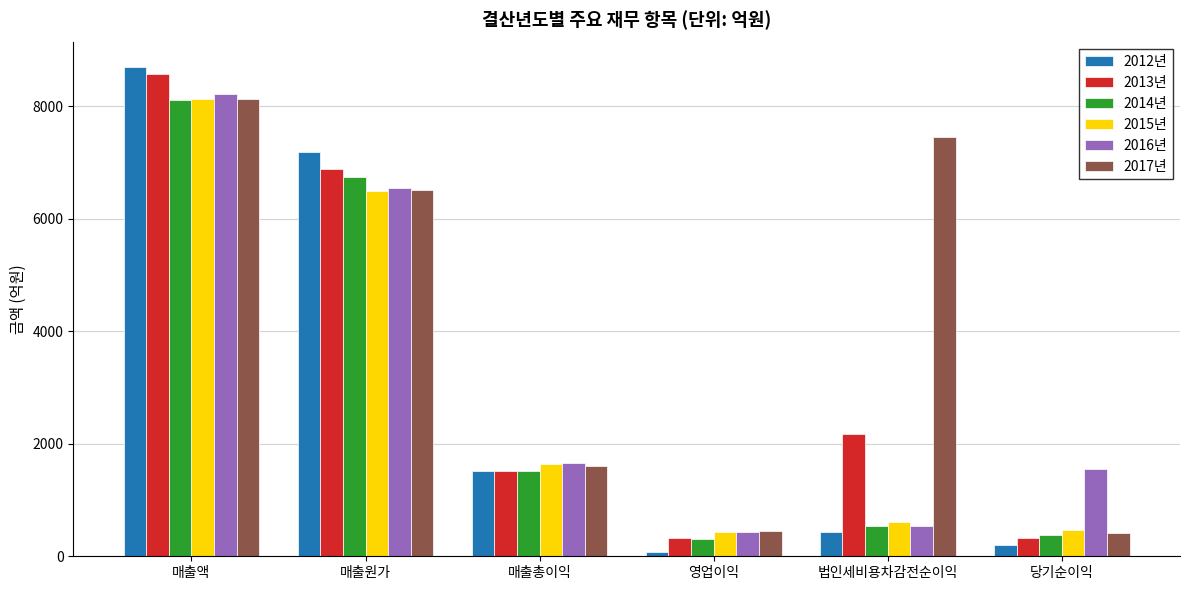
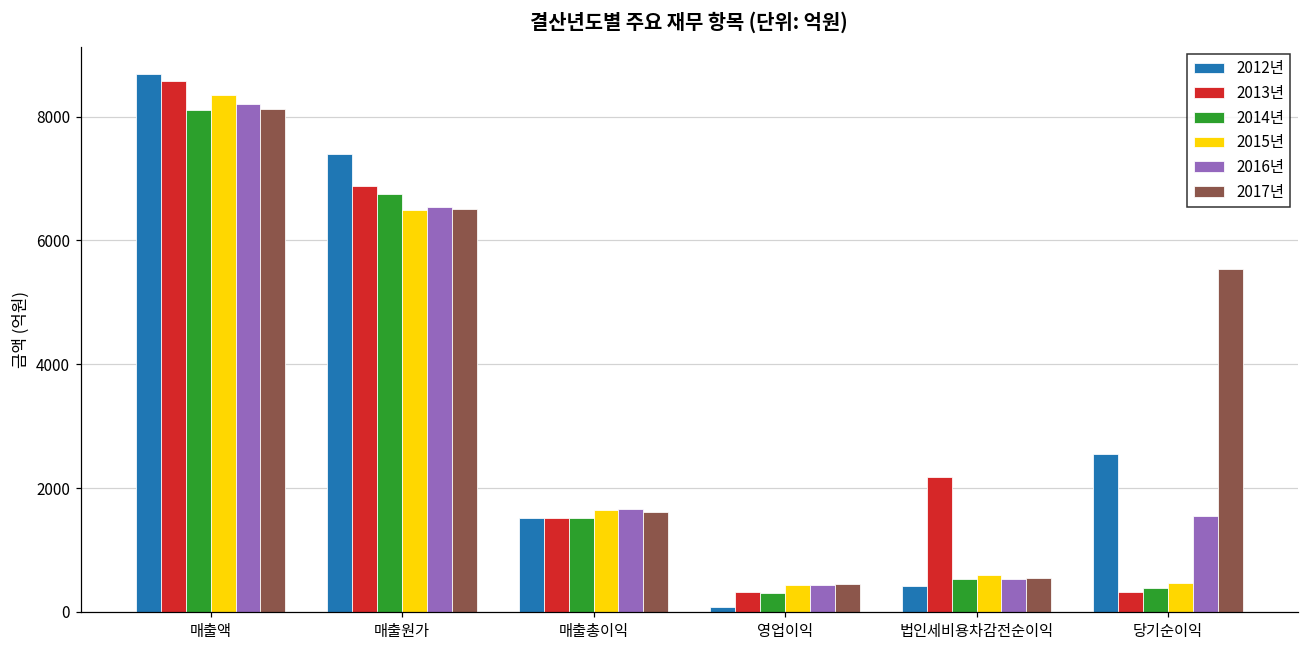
2015년, 매출액: 8100 -> 8300
2012년, 매출원가: 7200 -> 7400
2017년, 법인세비용차감전순이익: 7500 -> 500
2012년, 당기순이익: 200 -> 2500
2017년, 당기순이익: 400 -> 5500
